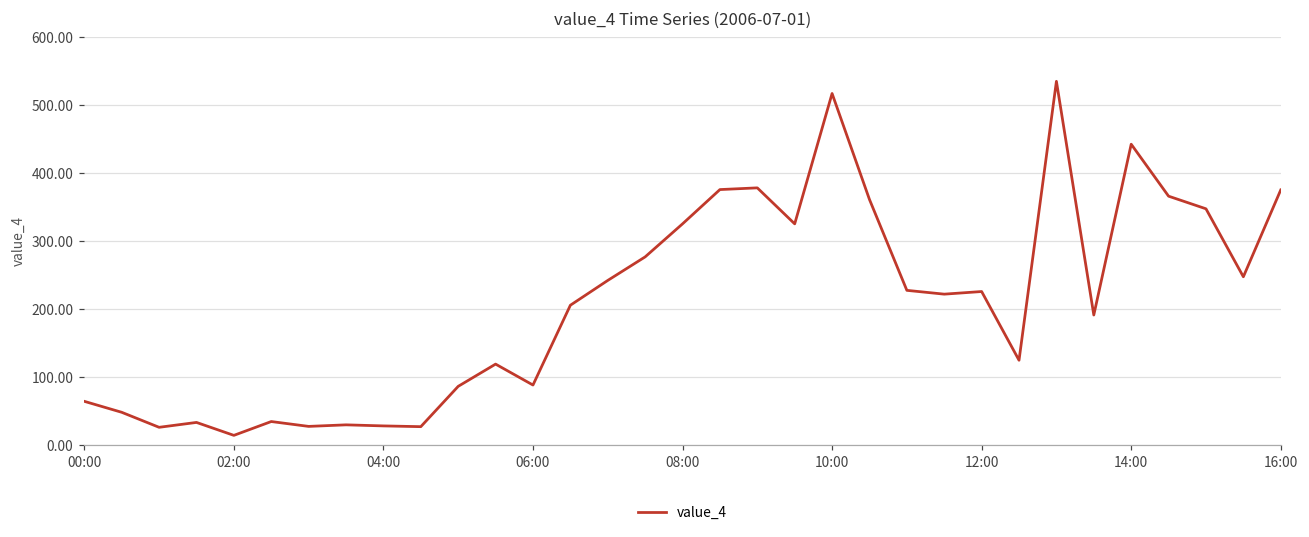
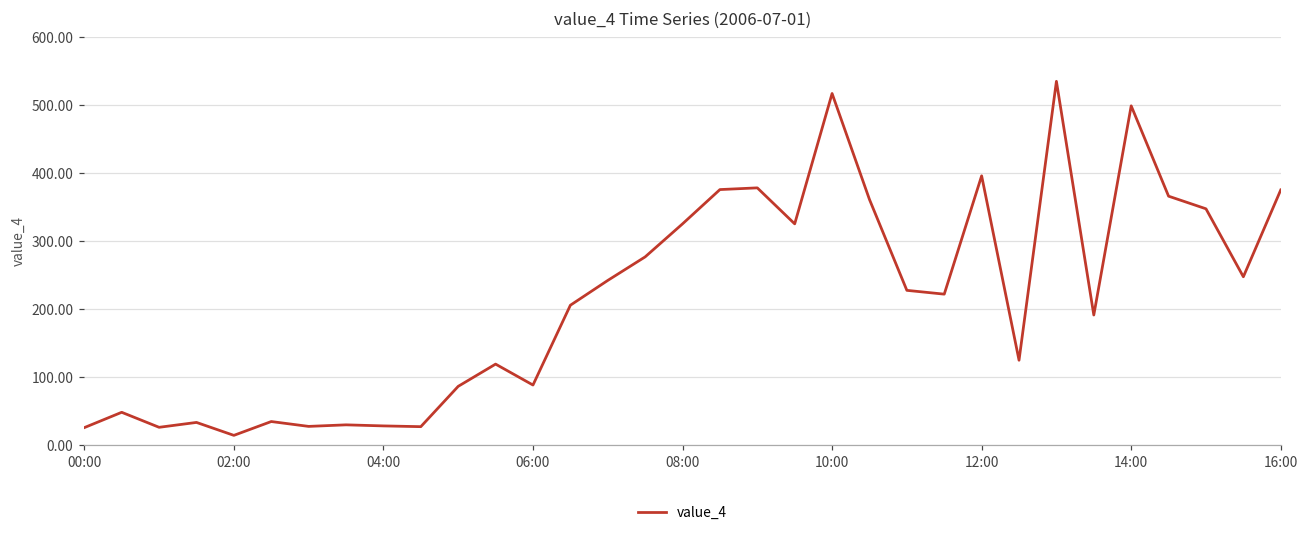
00:00: 60 -> 30
12:00: 230 -> 400
14:00: 440 -> 500
